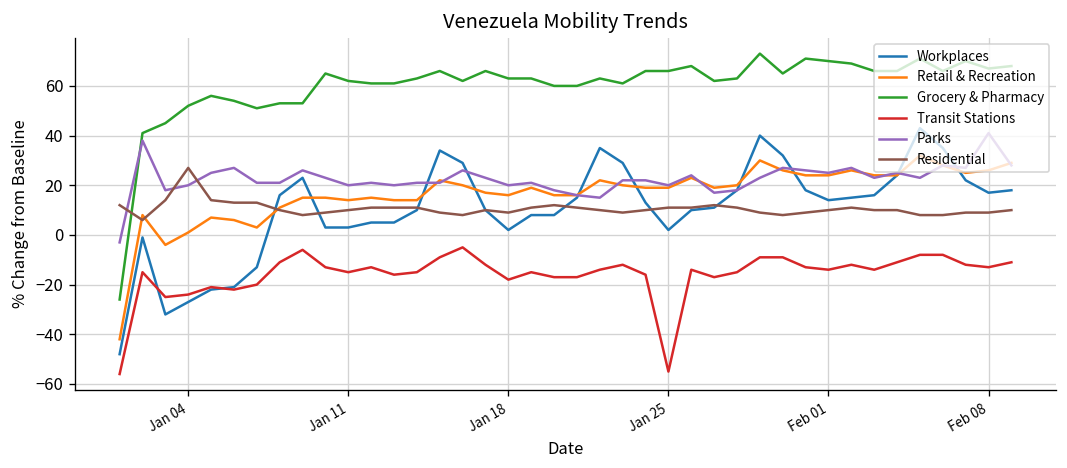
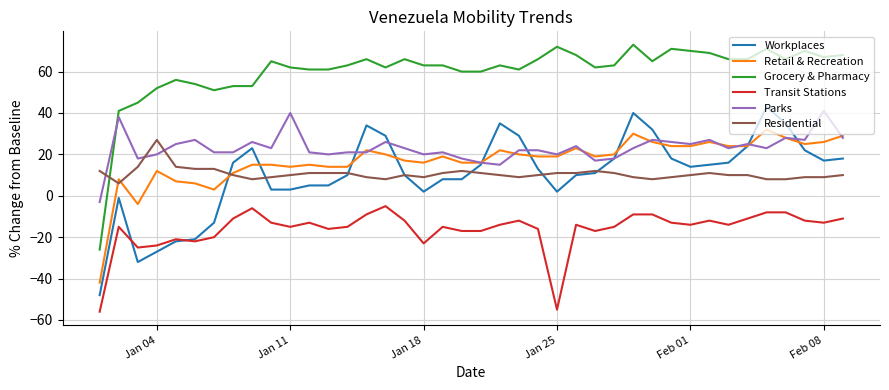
Retail & Recreation, Jan 04: 1 -> 12
Parks, Jan 11: 20 -> 40
Transit Stations, Jan 18: -18 -> -23
Grocery & Pharmacy, Jan 25: 66 -> 72
